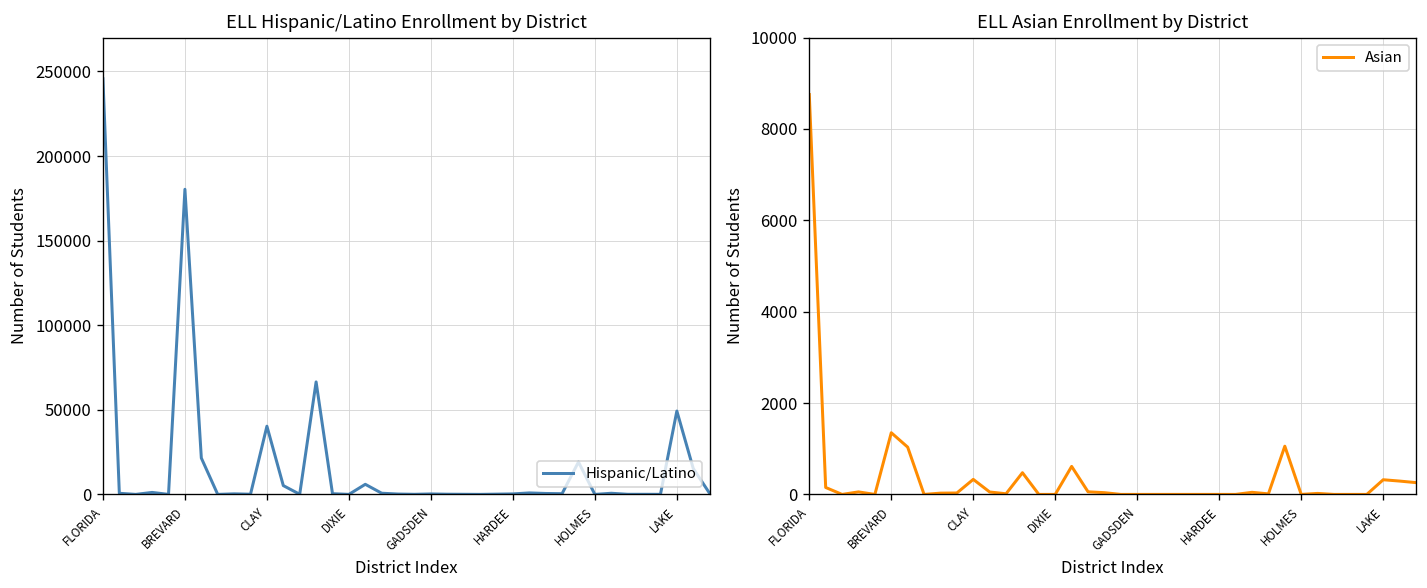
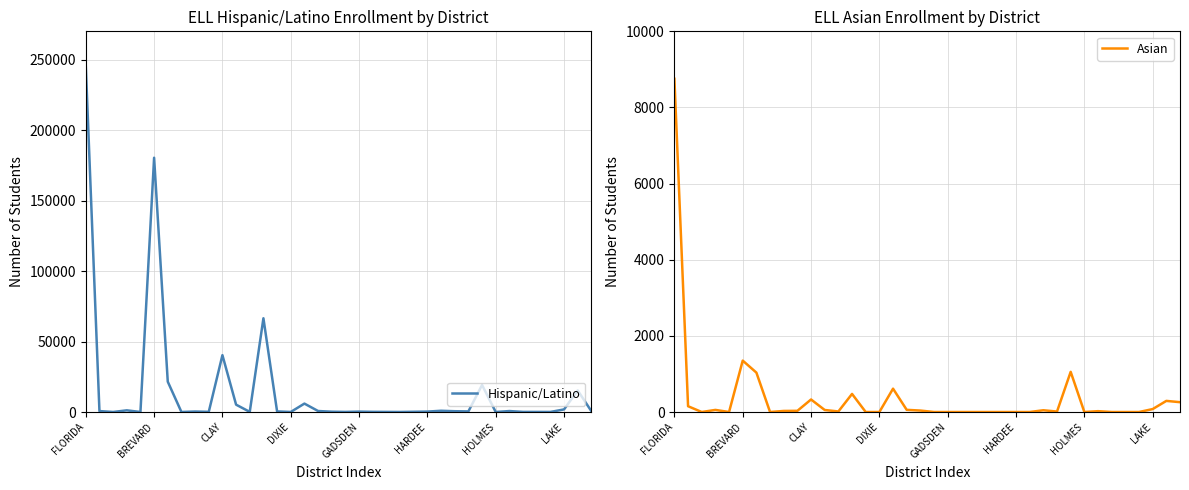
ELL Hispanic/Latino Enrollment by District, LAKE: 49000 -> 2000
ELL Asian Enrollment by District, LAKE: 300 -> 100
